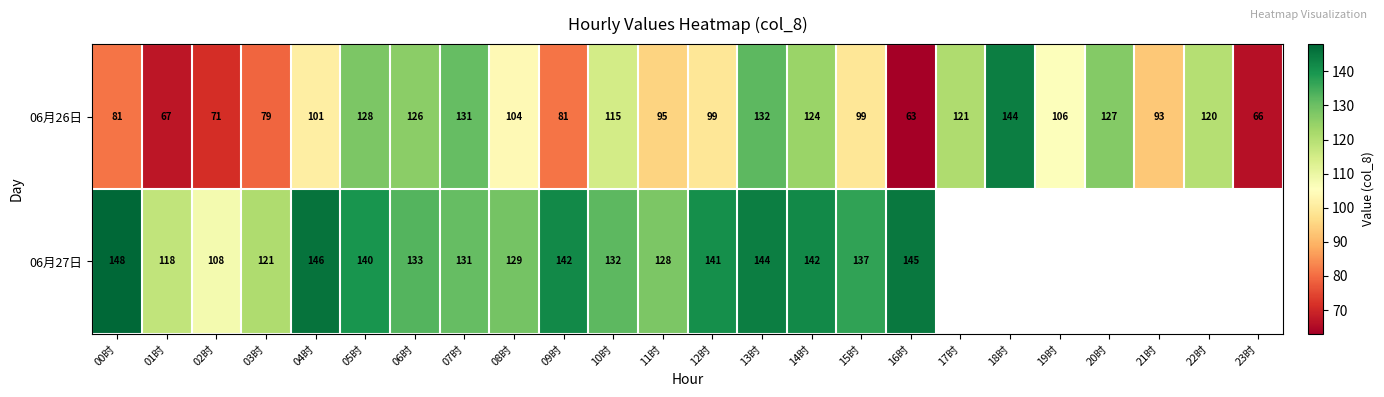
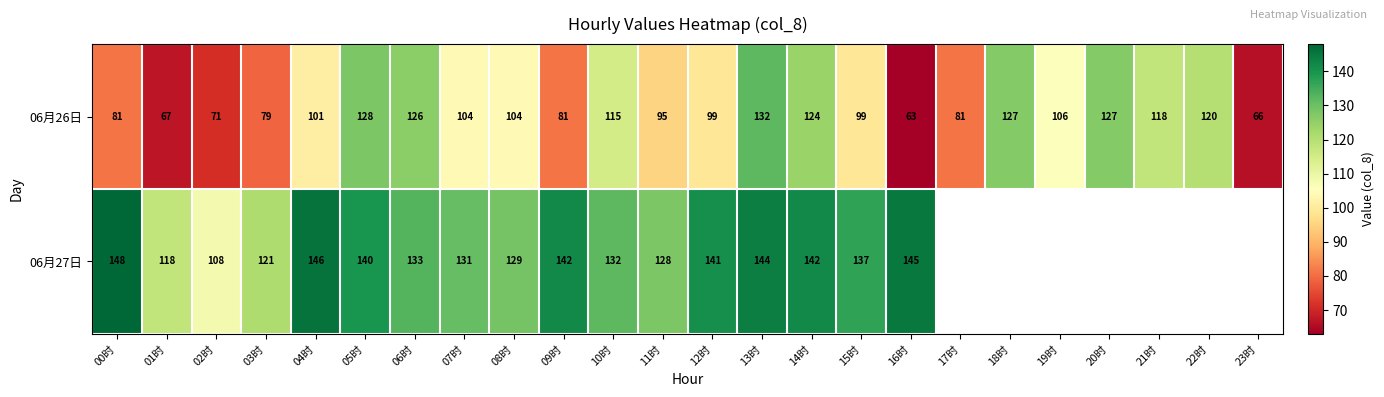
06月26日, 07时: 131 -> 104
06月26日, 17时: 121 -> 81
06月26日, 18时: 144 -> 127
06月26日, 21时: 93 -> 118
